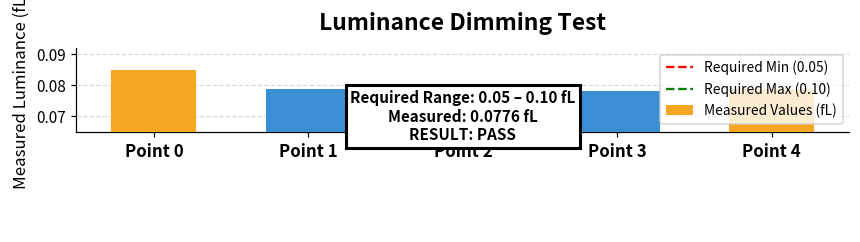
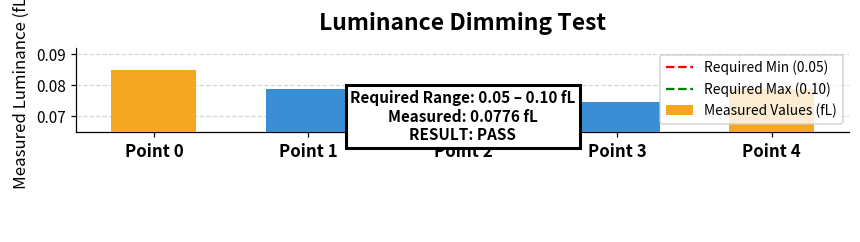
Point 3: 0.078 -> 0.075
